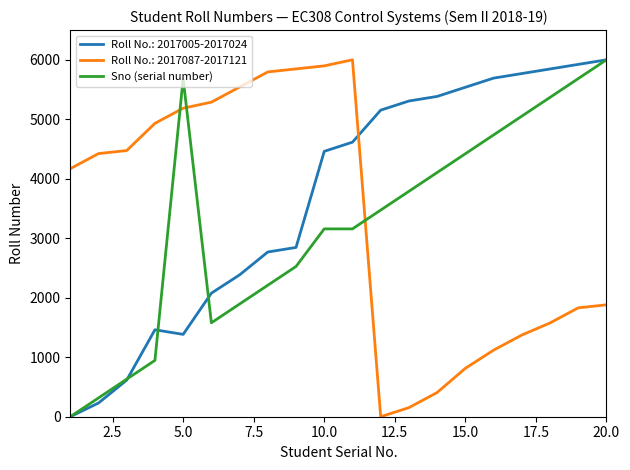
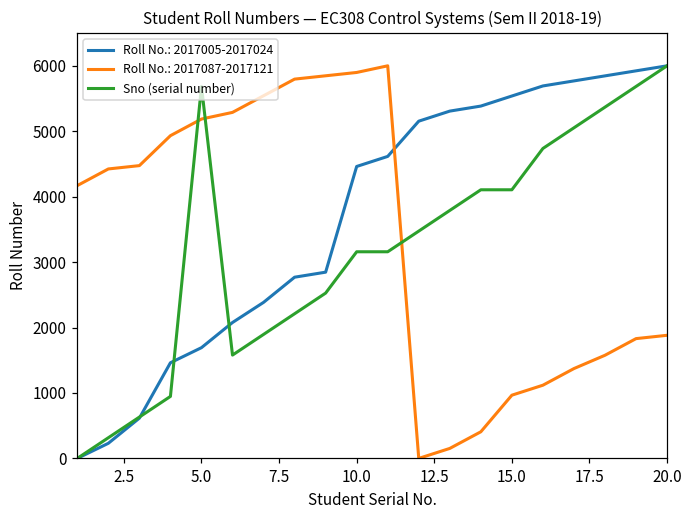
Roll No.: 2017005-2017024, 5.0: 1400 -> 1700
Roll No.: 2017087-2017121, 15.0: 800 -> 1000
Sno (serial number), 15.0: 4400 -> 4100
